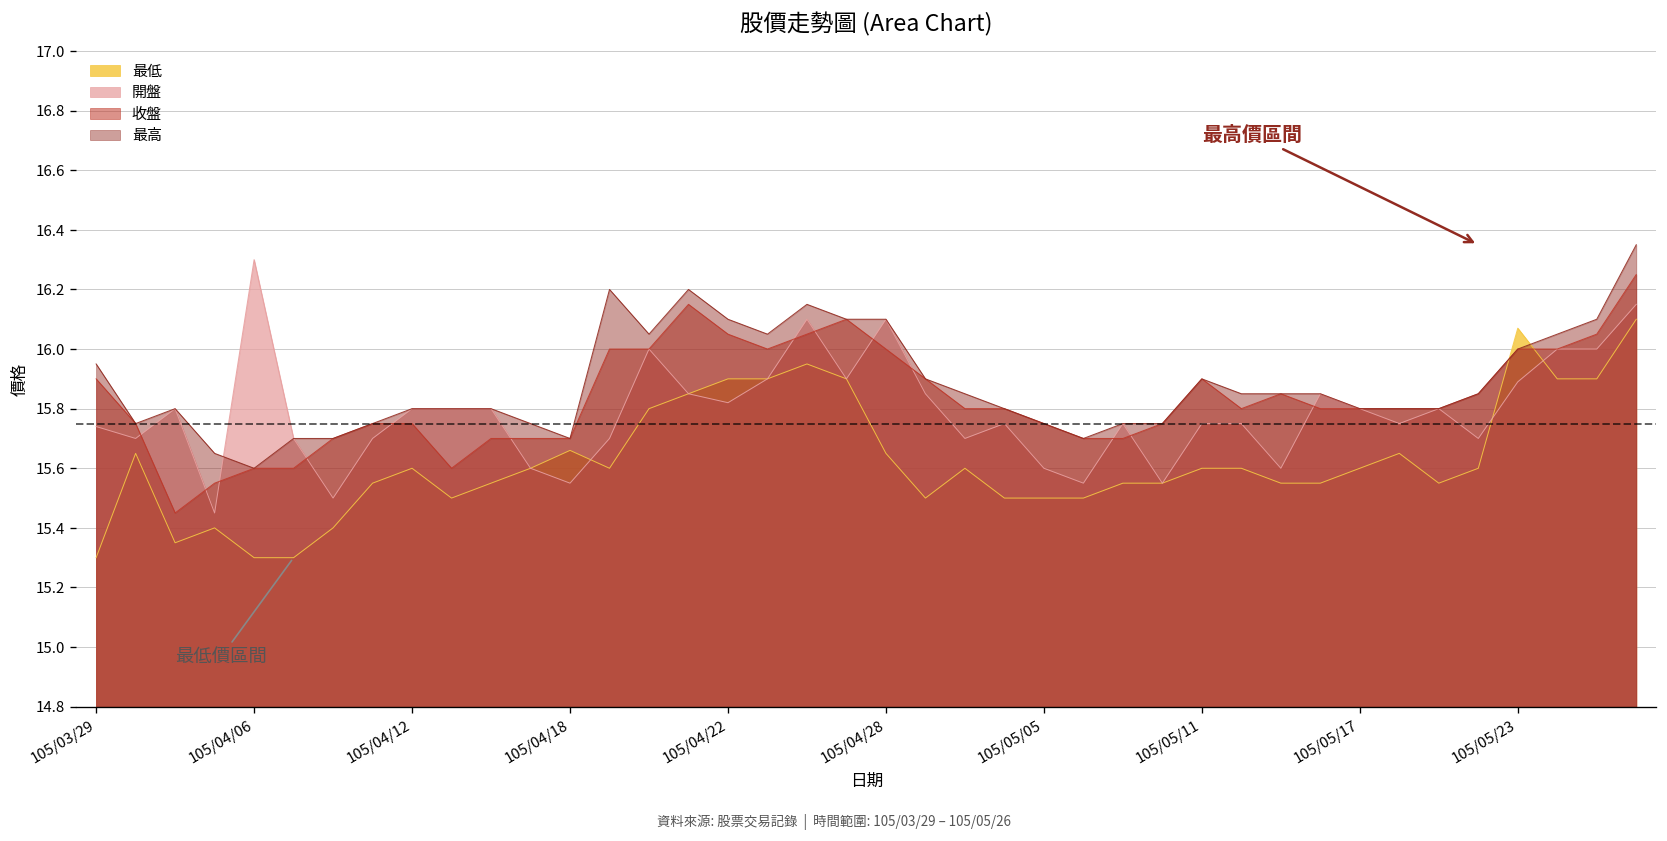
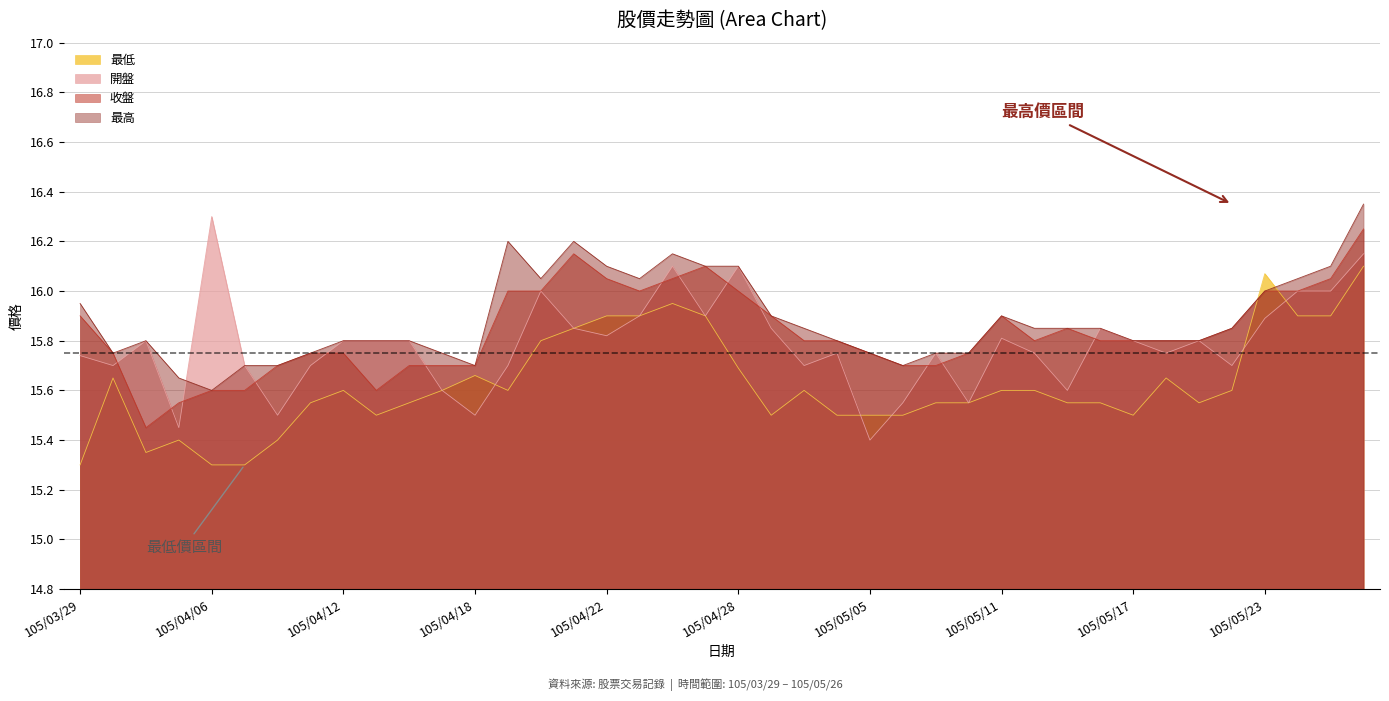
開盤, 105/04/18: 15.55 -> 15.50
最低, 105/04/28: 15.65 -> 15.69
開盤, 105/05/05: 15.6 -> 15.4
開盤, 105/05/11: 15.75 -> 15.81
最低, 105/05/17: 15.6 -> 15.5
